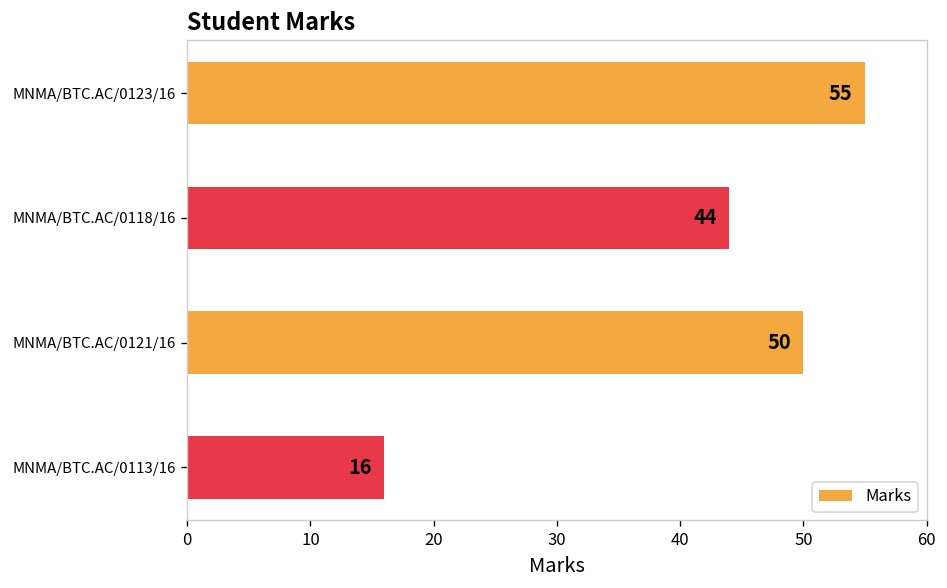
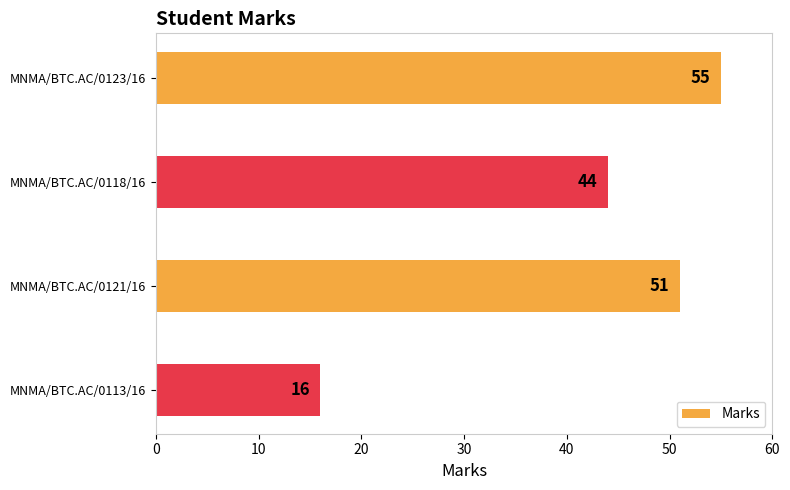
MNMA/BTC.AC/0121/16: 50 -> 51
